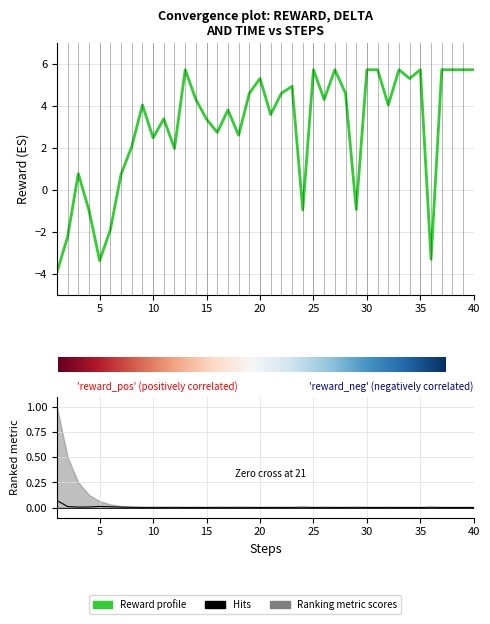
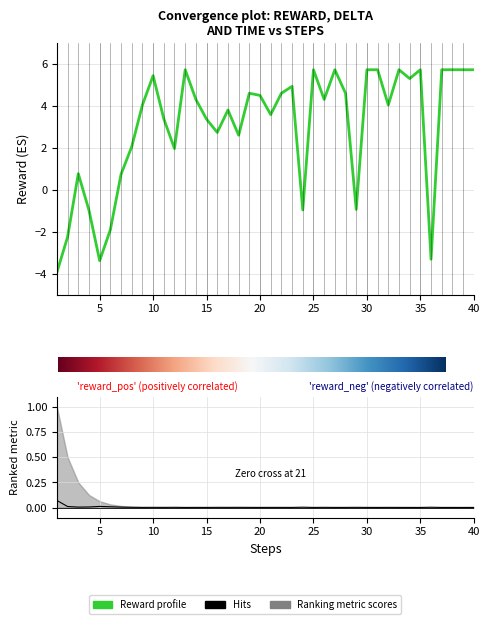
Convergence plot: REWARD, DELTA AND TIME vs STEPS, 10: 2.5 -> 5.5
Convergence plot: REWARD, DELTA AND TIME vs STEPS, 20: 5.3 -> 4.5
